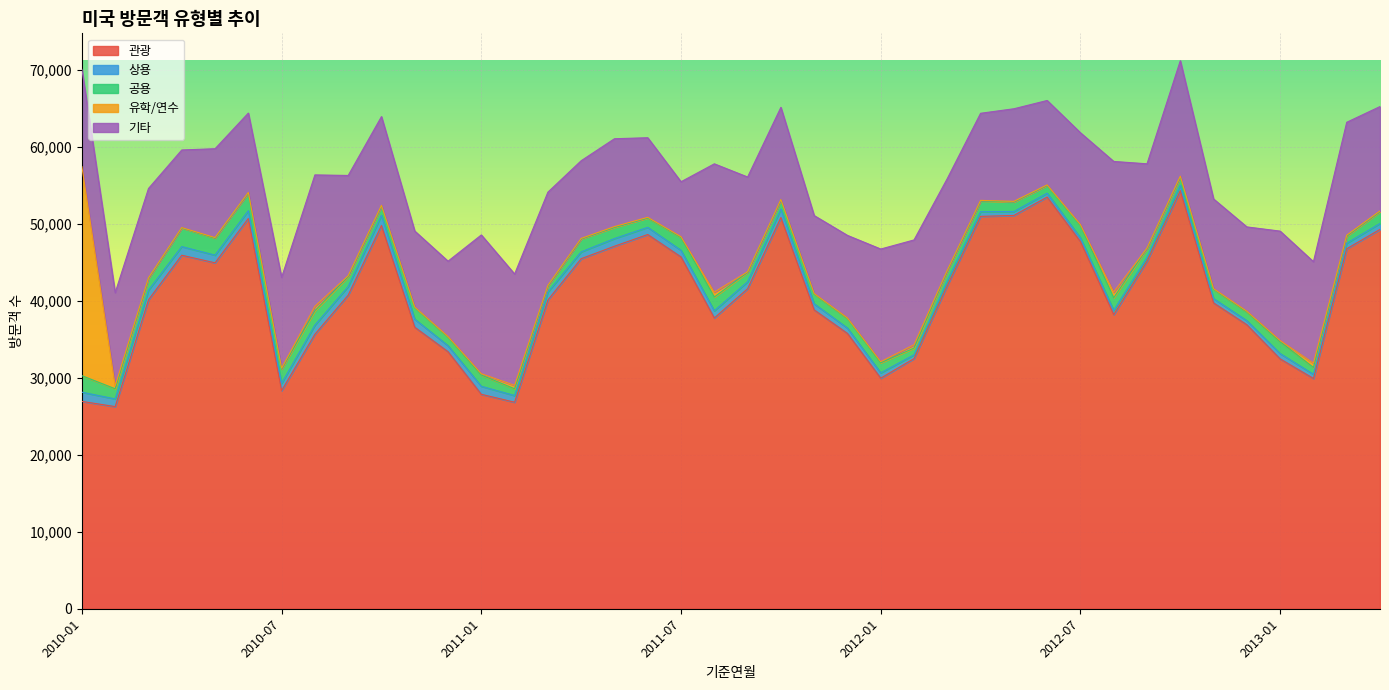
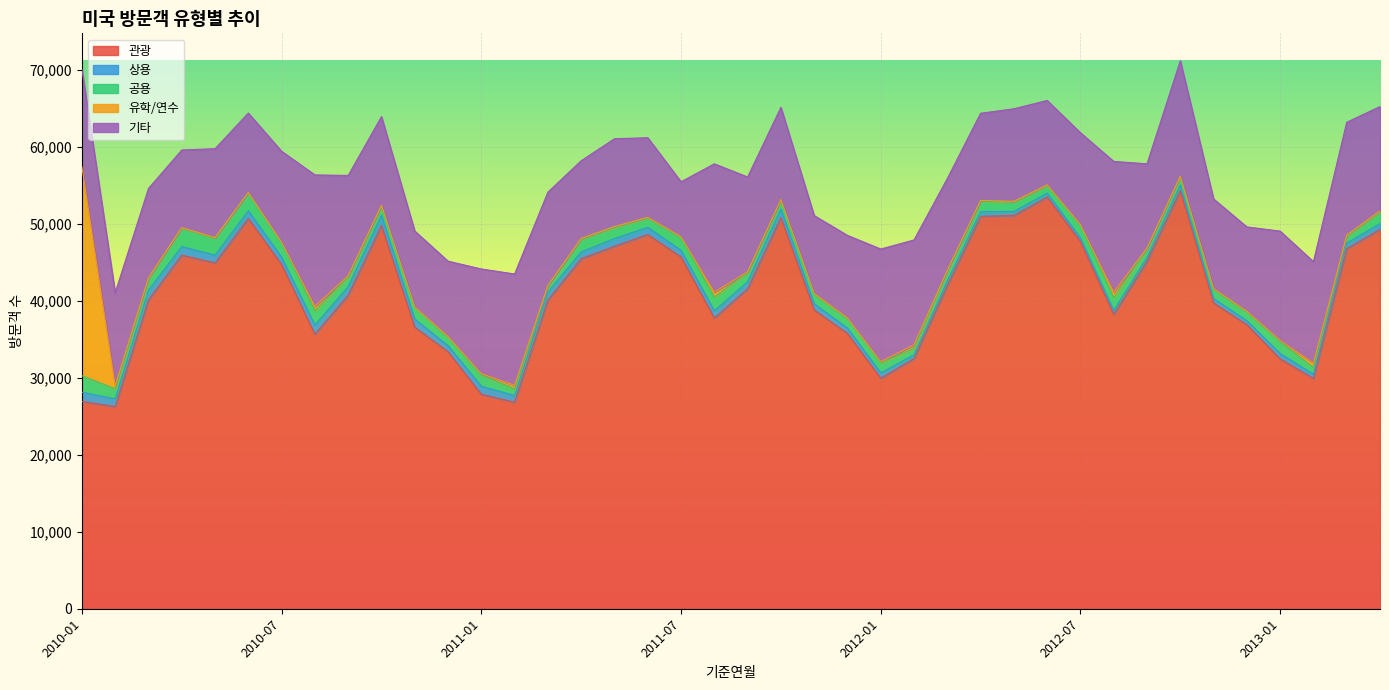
관광, 2010-07: 28,000 -> 45,000
기타, 2011-01: 18,000 -> 14,000
